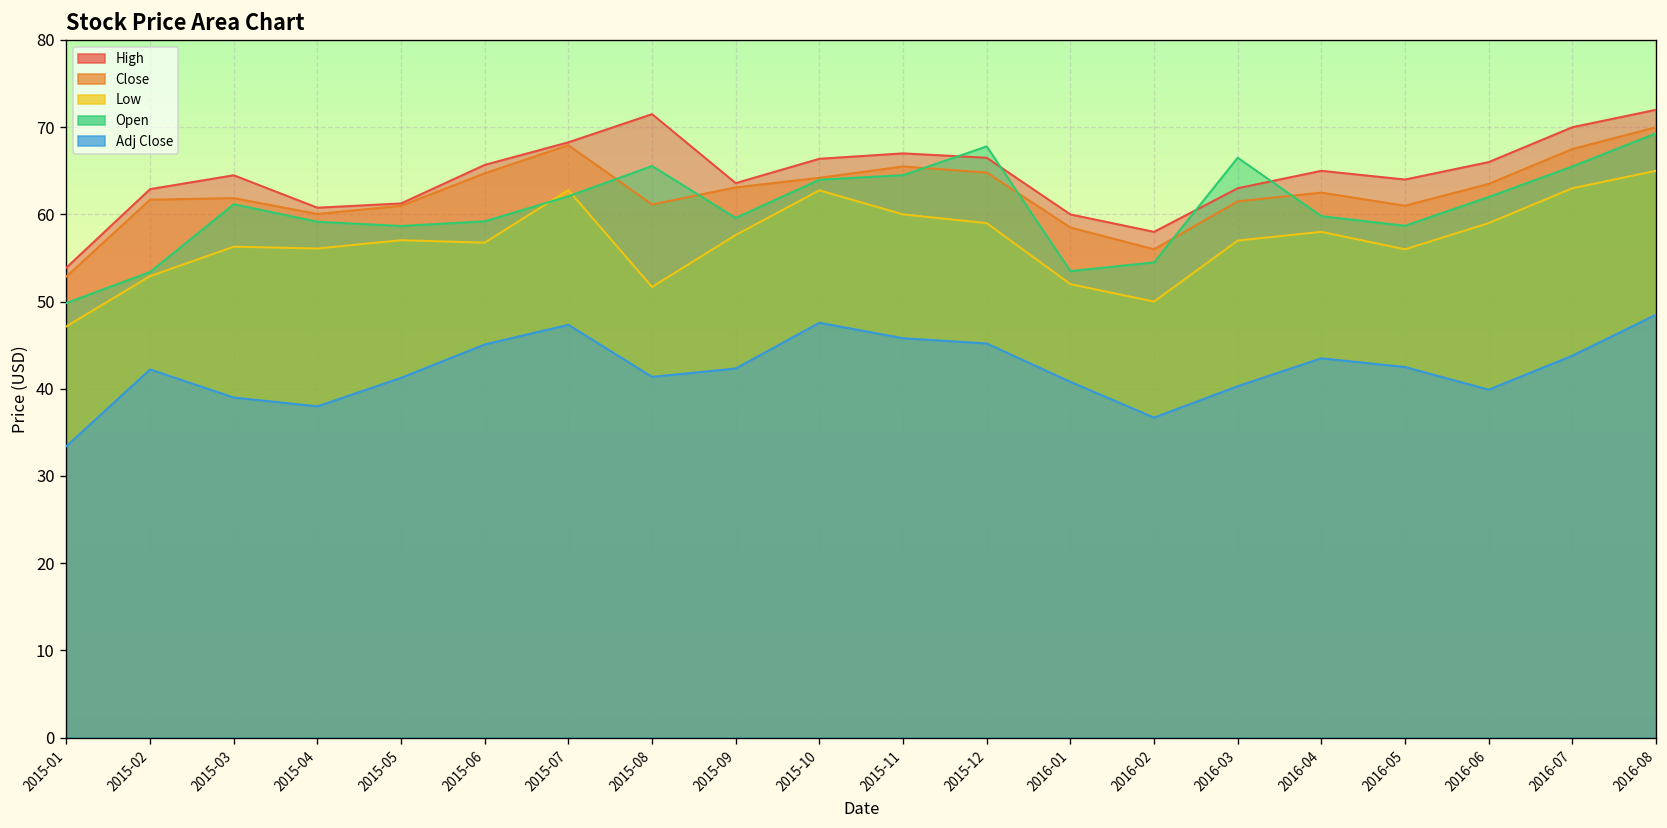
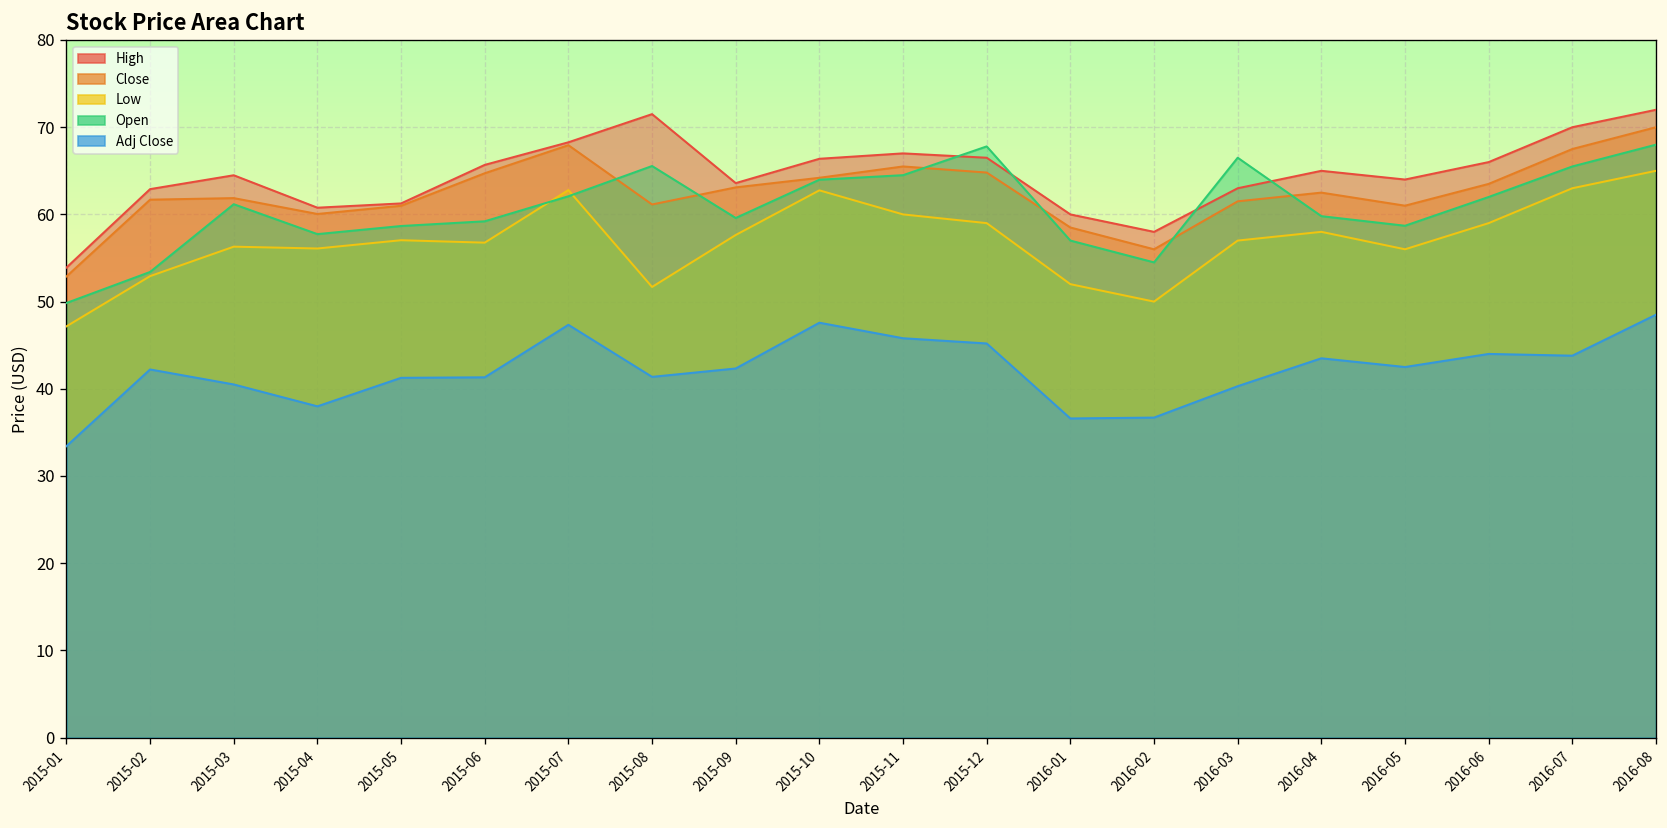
Adj Close, 2015-03: 39 -> 41
Open, 2015-04: 59 -> 58
Adj Close, 2015-06: 45 -> 41
Open, 2016-01: 54 -> 57
Adj Close, 2016-01: 41 -> 37
Adj Close, 2016-06: 40 -> 44
Open, 2016-08: 69 -> 68
